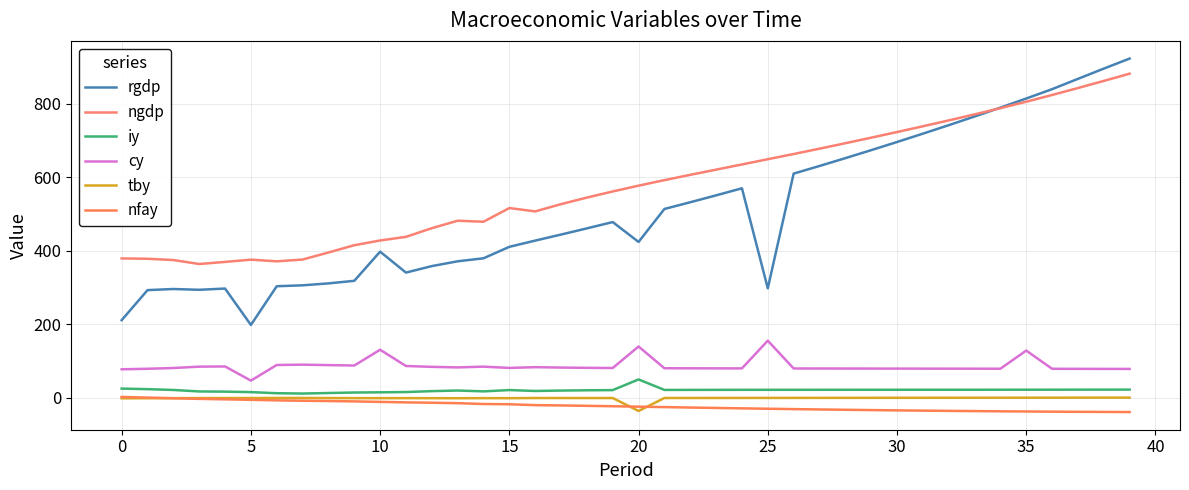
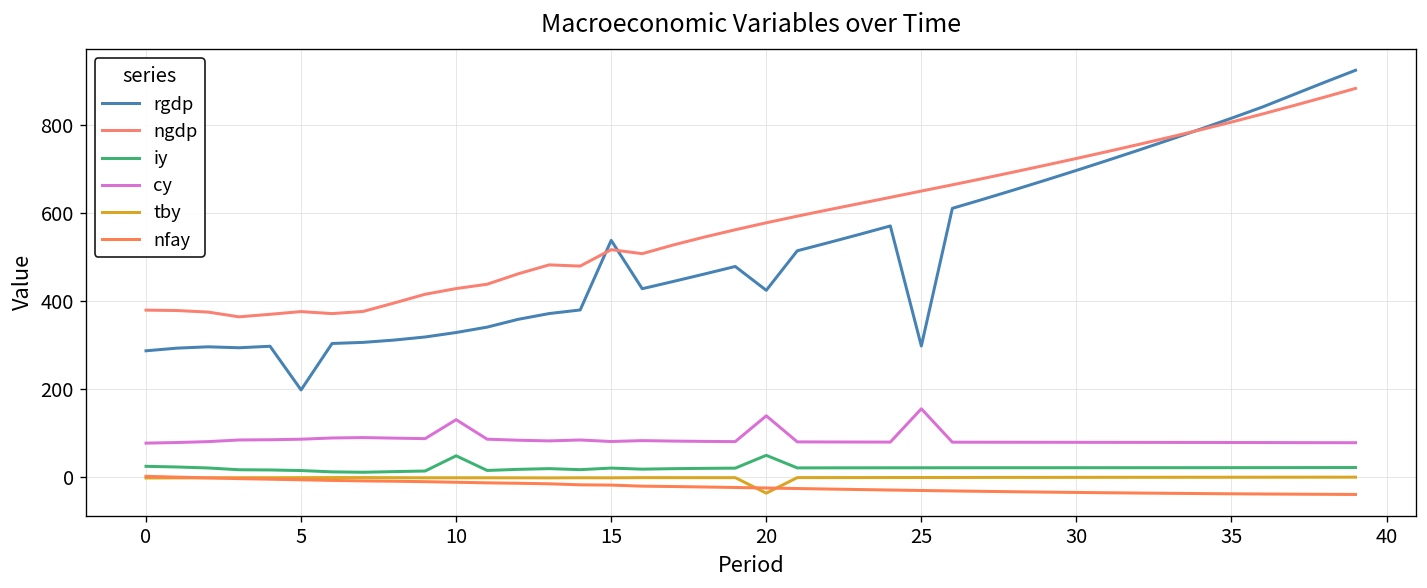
rgdp, 0: 210 -> 290
cy, 5: 50 -> 90
rgdp, 10: 400 -> 330
iy, 10: 10 -> 50
rgdp, 15: 410 -> 540
cy, 35: 130 -> 80
